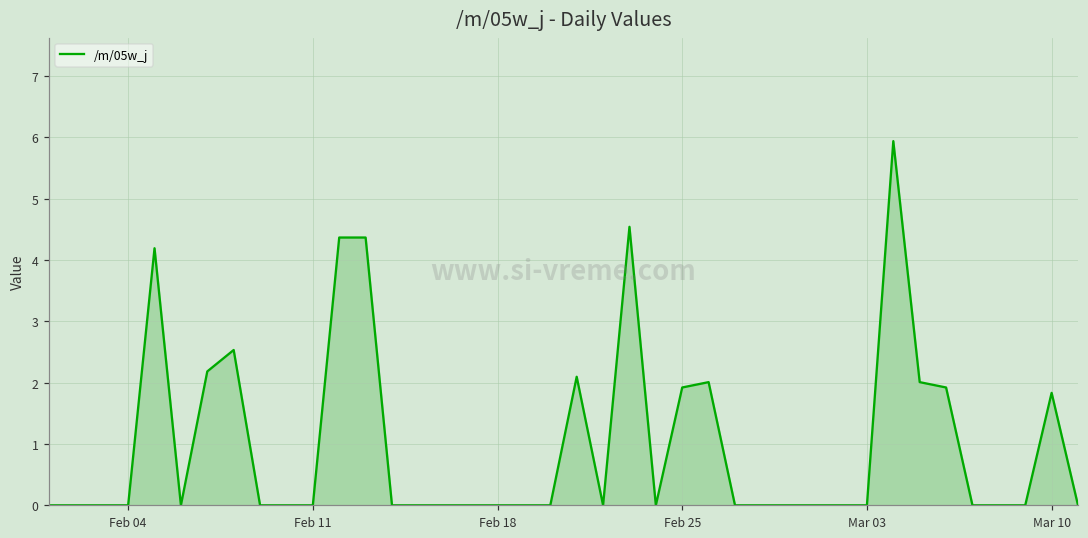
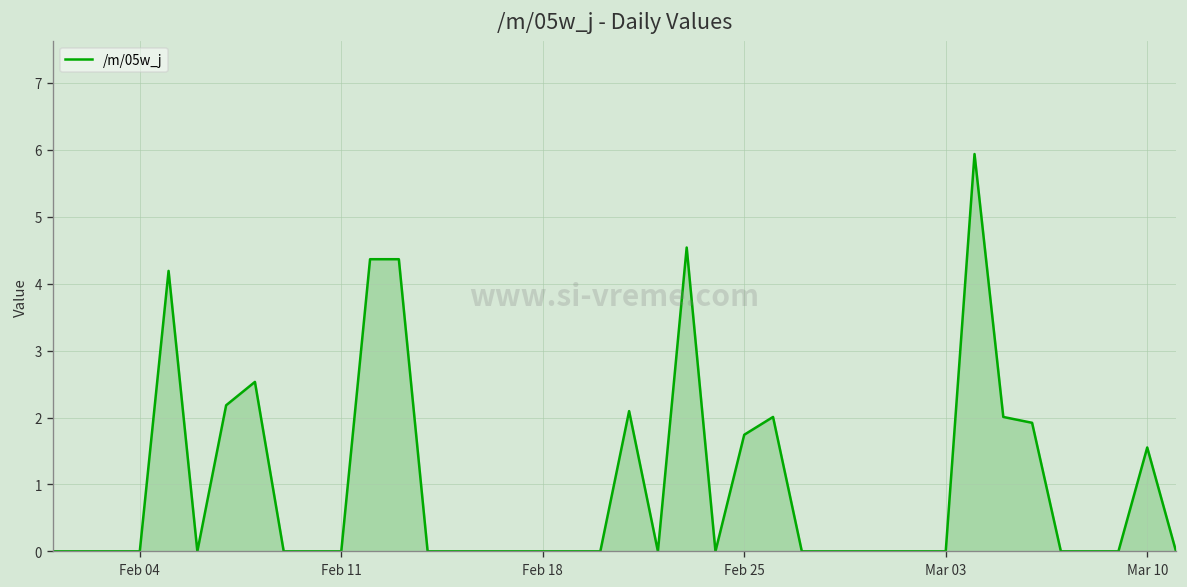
Feb 25: 1.9 -> 1.7
Mar 10: 1.8 -> 1.6
